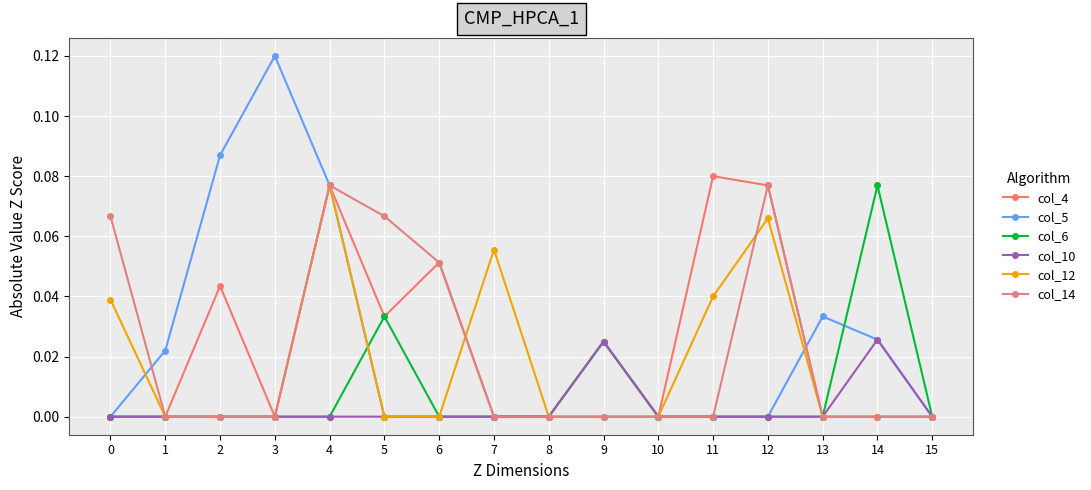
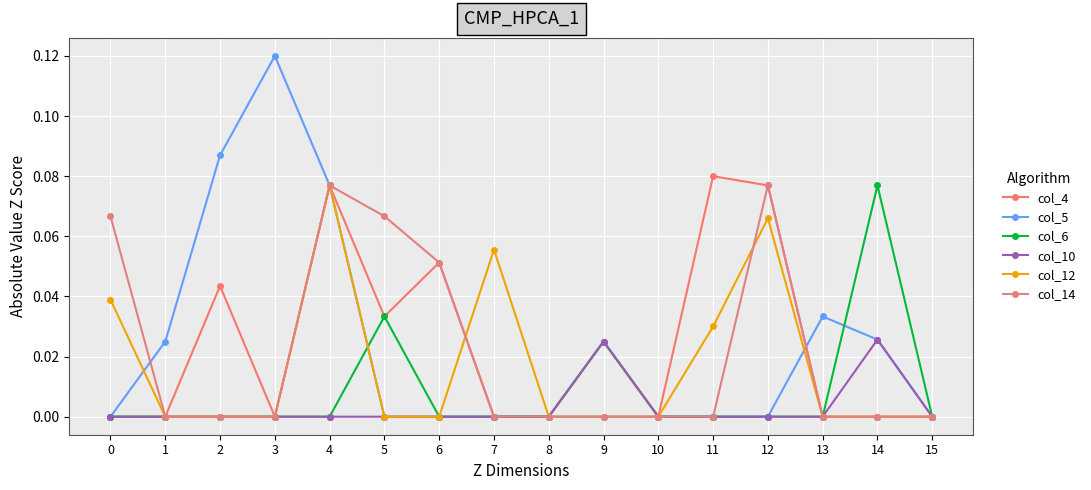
col_5, 1: 0.022 -> 0.025
col_12, 11: 0.04 -> 0.03
